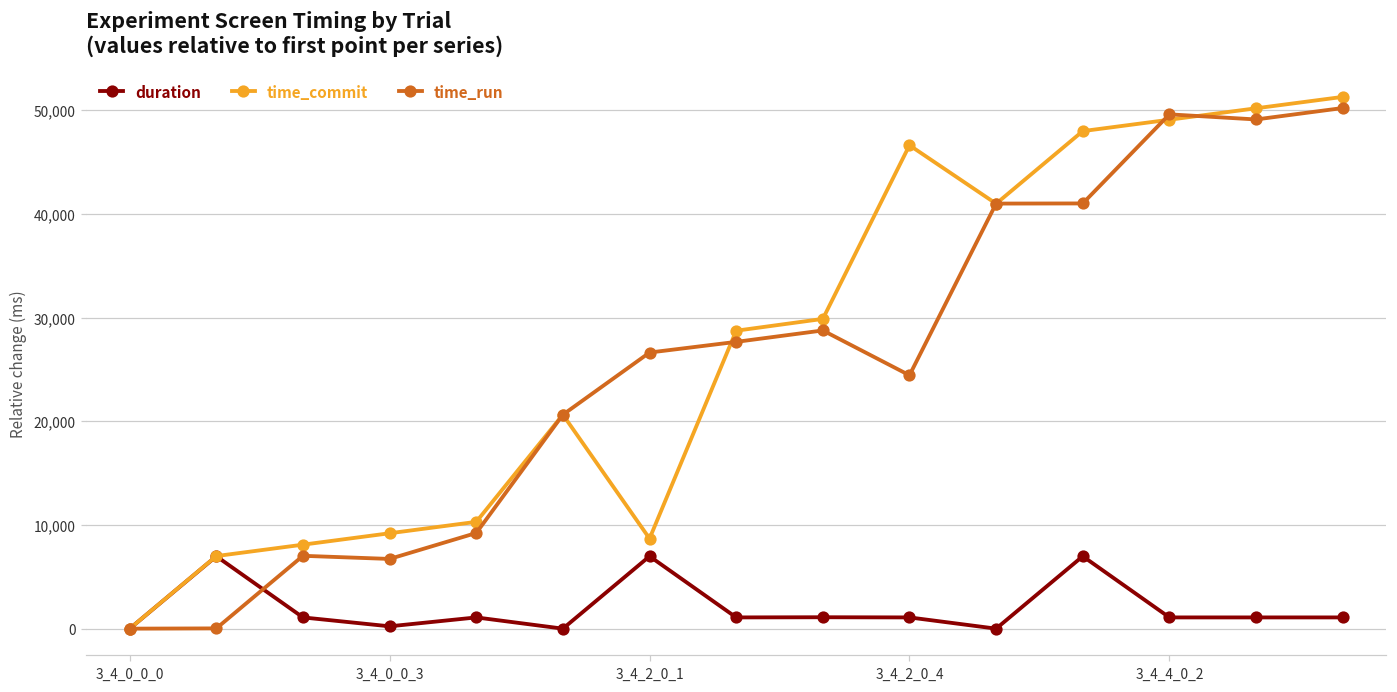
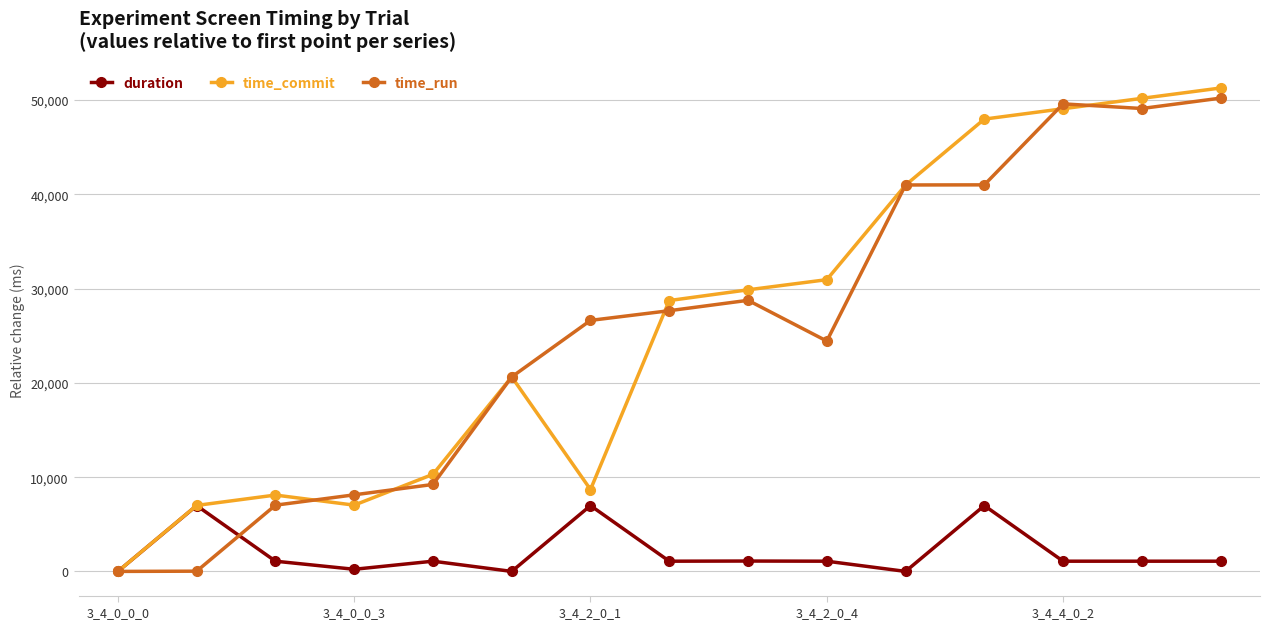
time_commit, 3_4_0_0_3: 9,000 -> 7,000
time_run, 3_4_0_0_3: 7,000 -> 8,000
time_commit, 3_4_2_0_4: 47,000 -> 31,000
